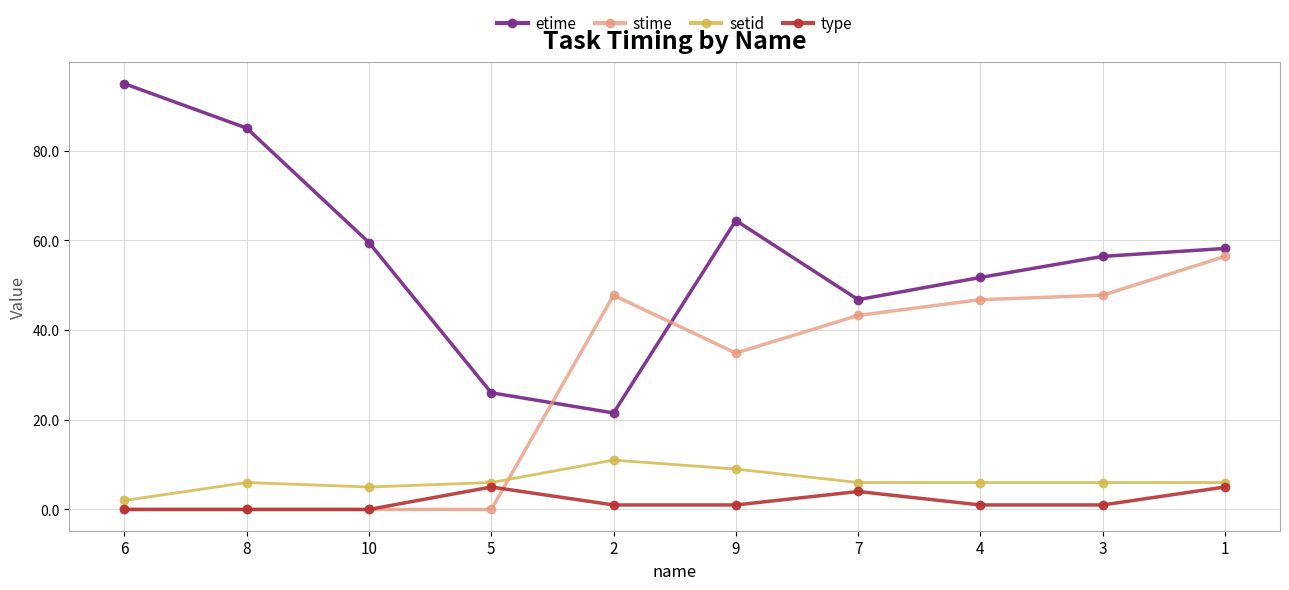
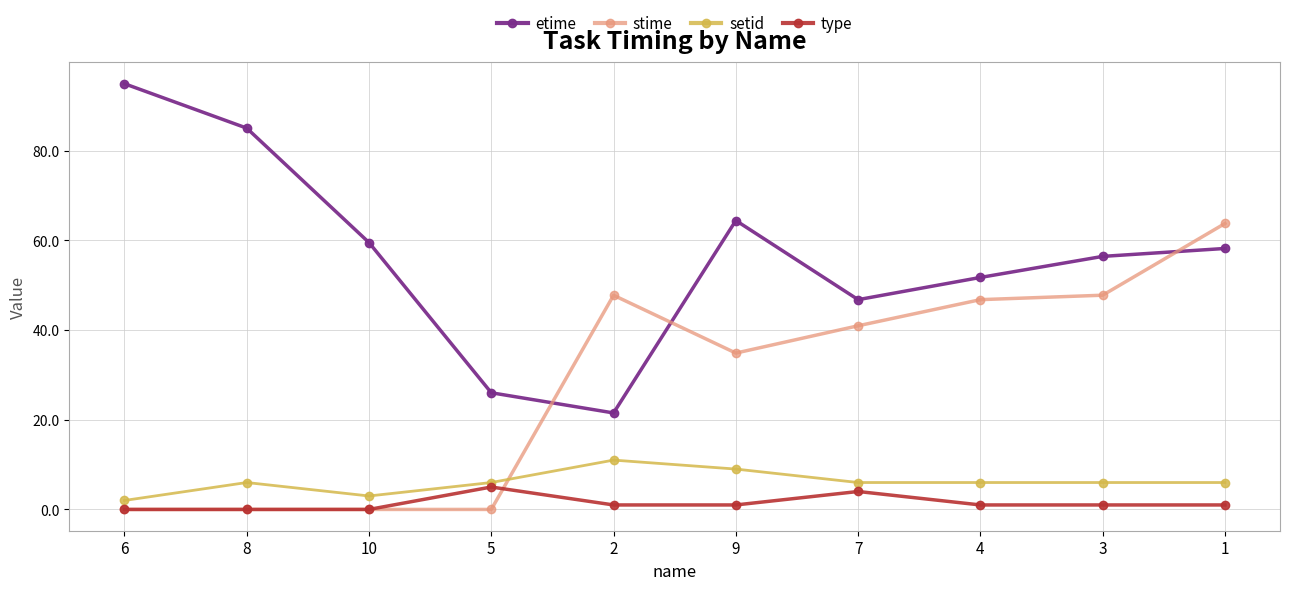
setid, 10: 5 -> 3
stime, 7: 43 -> 41
stime, 1: 56 -> 64
type, 1: 5 -> 1
